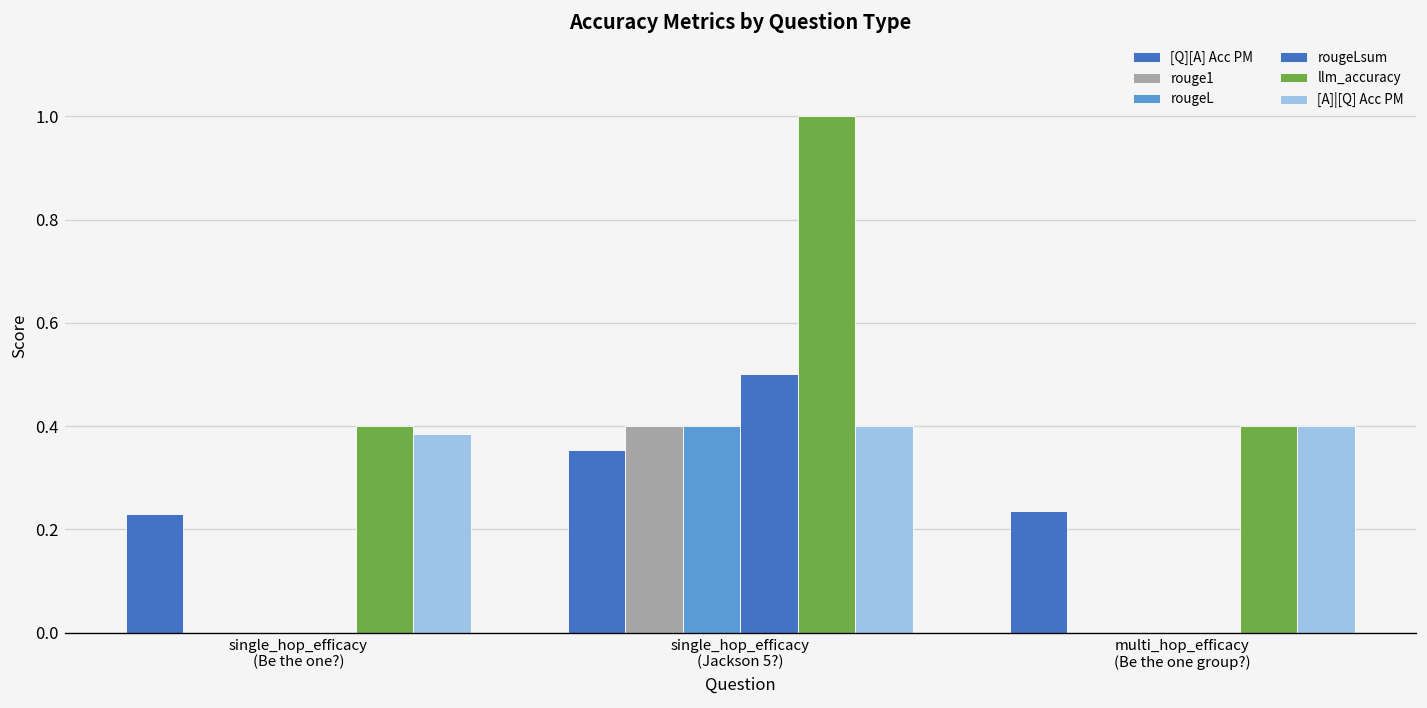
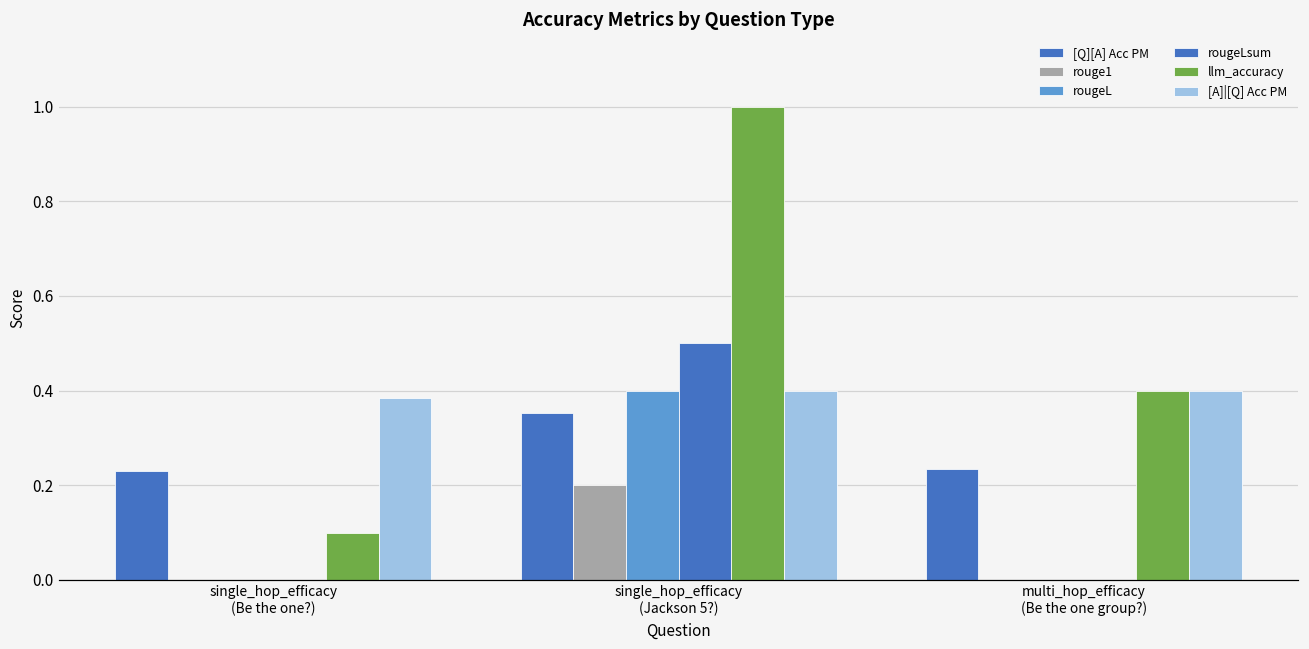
llm_accuracy, single_hop_efficacy (Be the one?): 0.4 -> 0.1
rouge1, single_hop_efficacy (Jackson 5?): 0.4 -> 0.2
